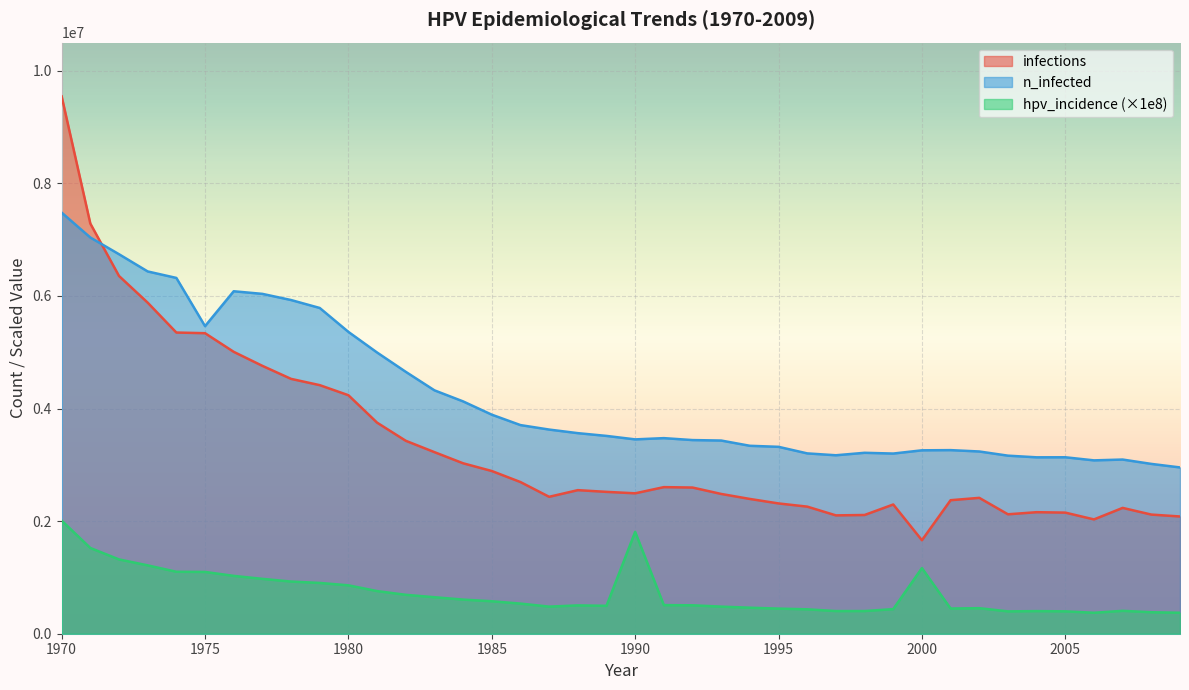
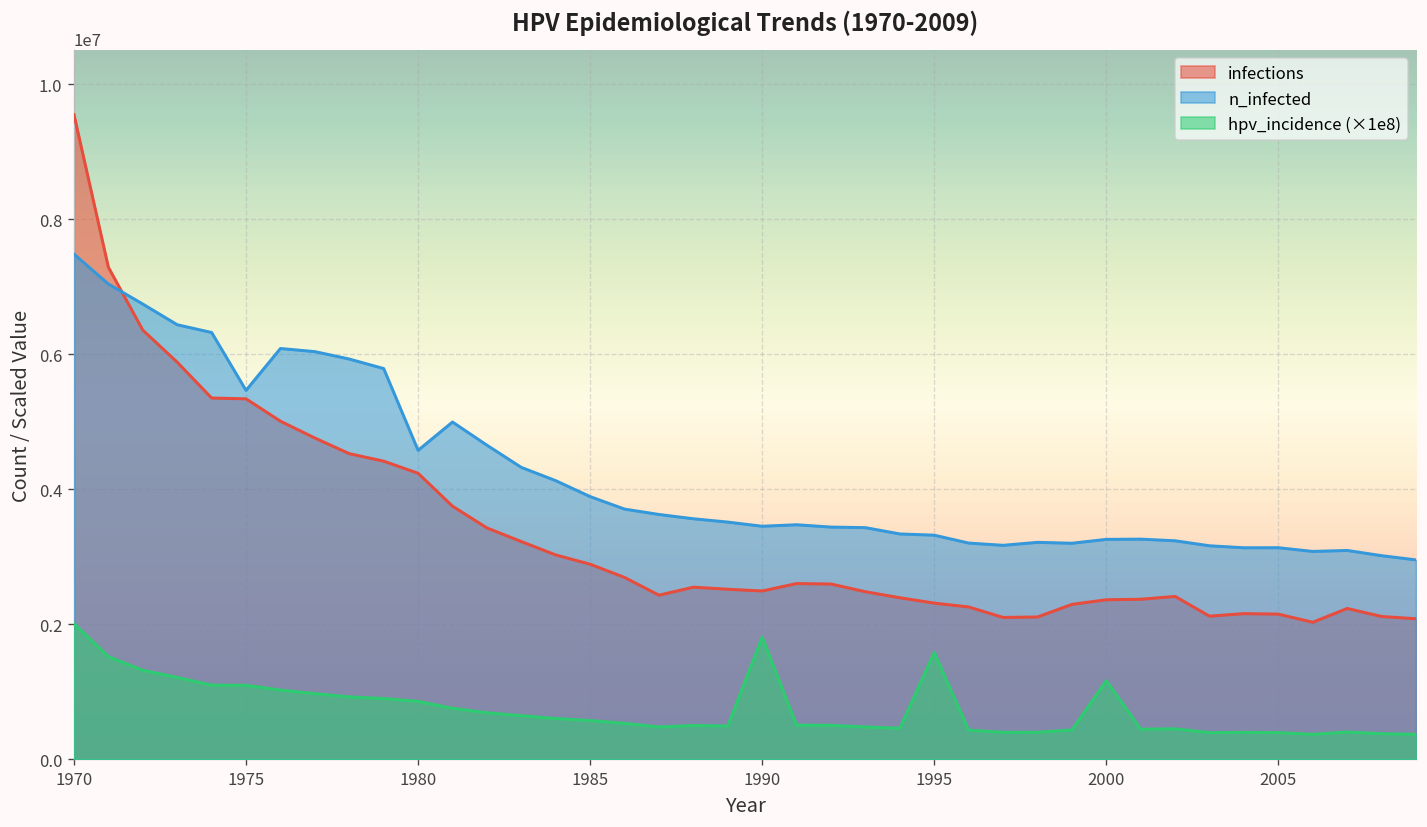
n_infected, 1980: 5400000 -> 4600000
hpv_incidence (×1e8), 1995: 400000 -> 1600000
infections, 2000: 1700000 -> 2400000
